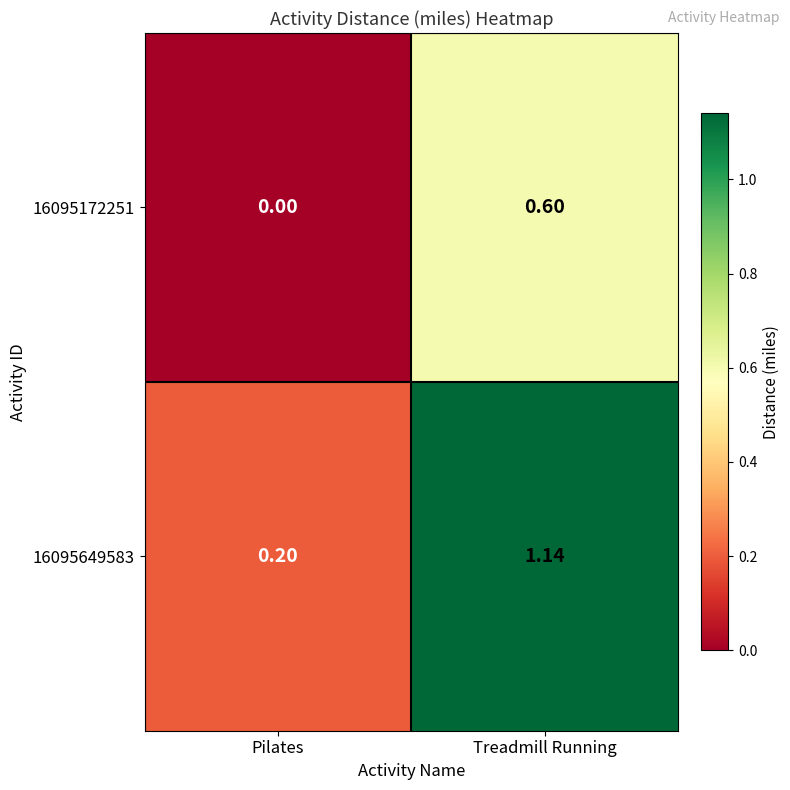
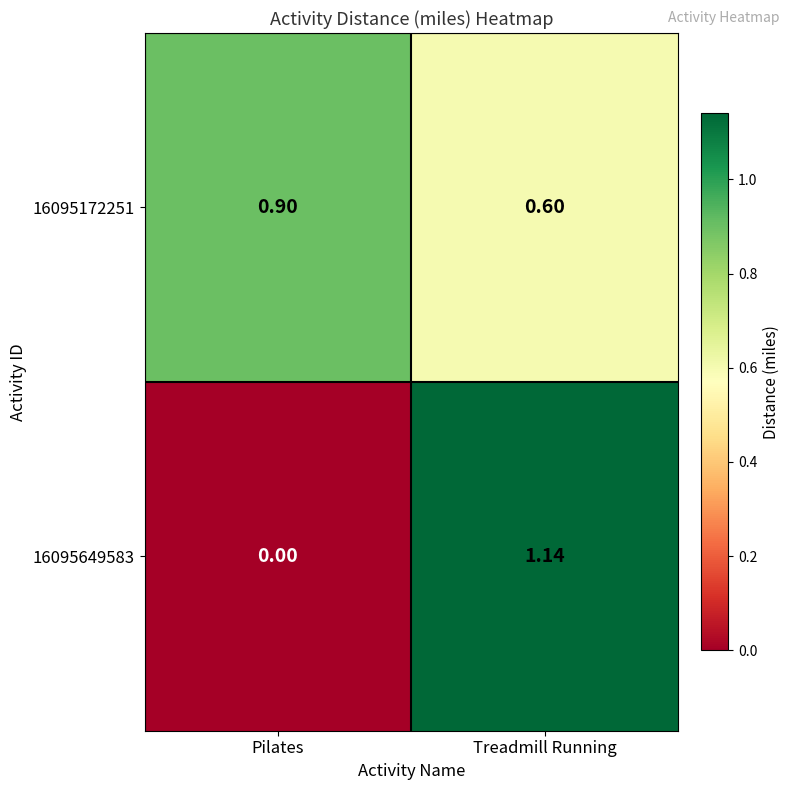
16095172251, Pilates: 0.00 -> 0.90
16095649583, Pilates: 0.20 -> 0.00
